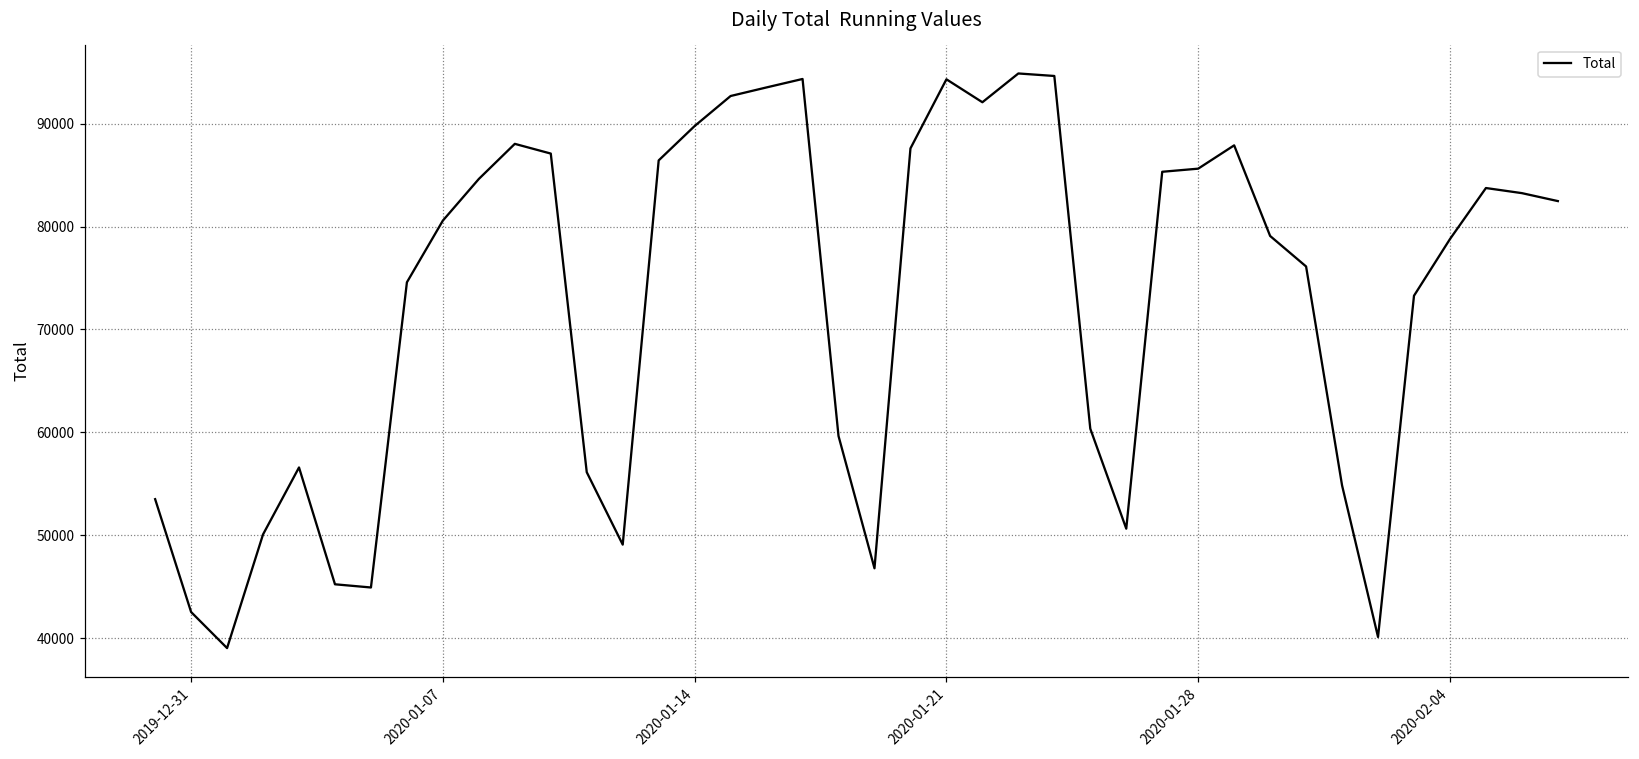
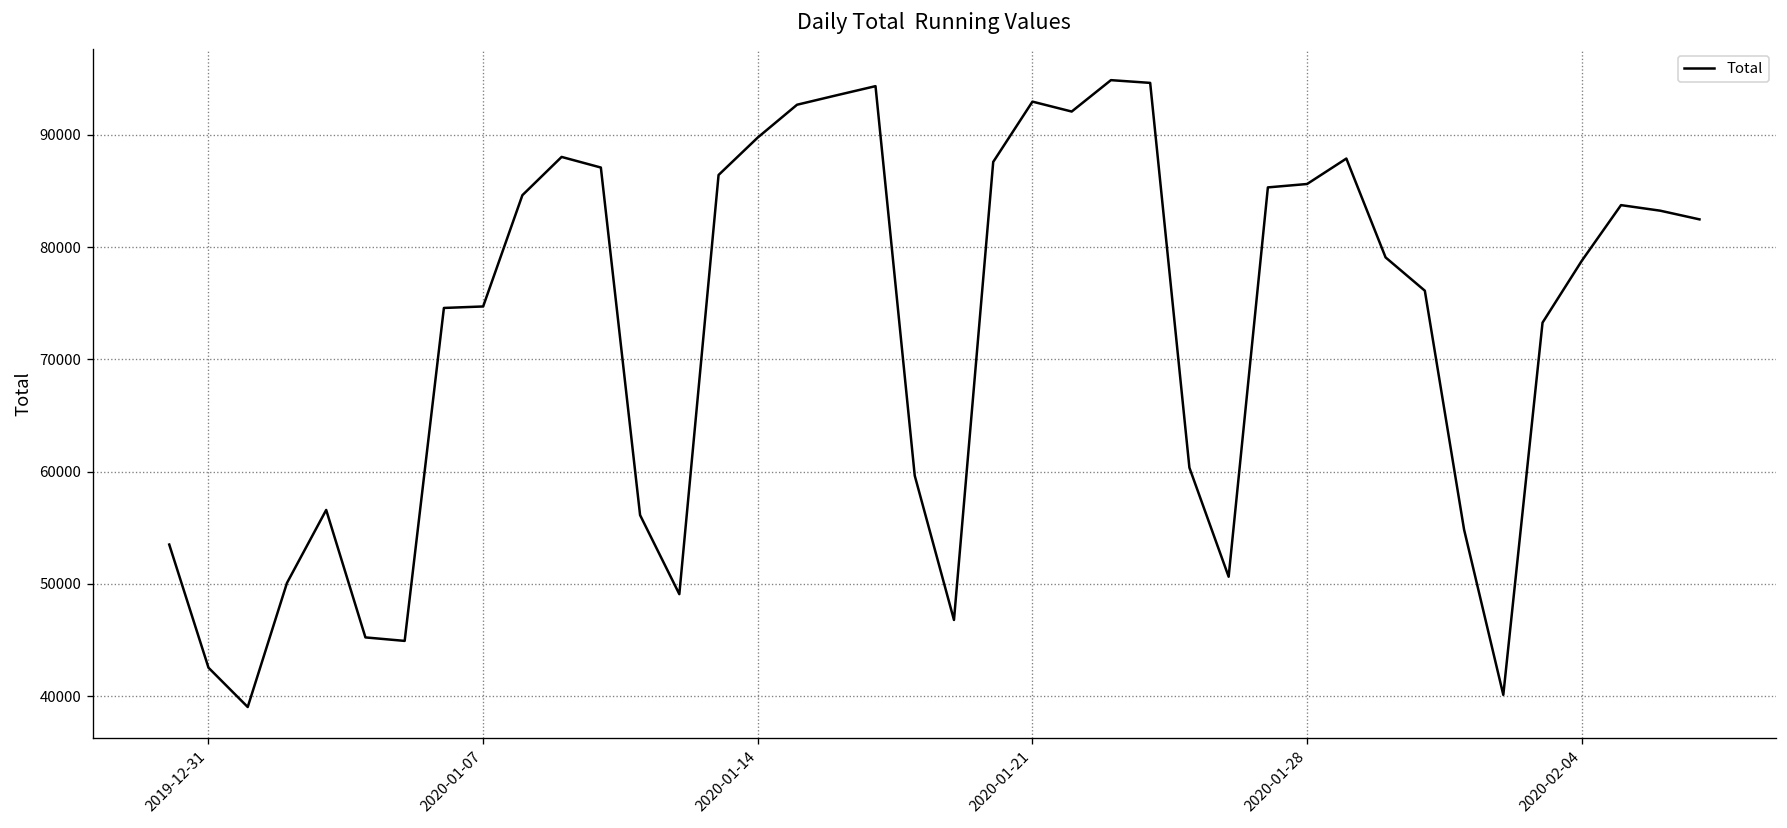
2020-01-07: 81000 -> 75000
2020-01-21: 94000 -> 93000
